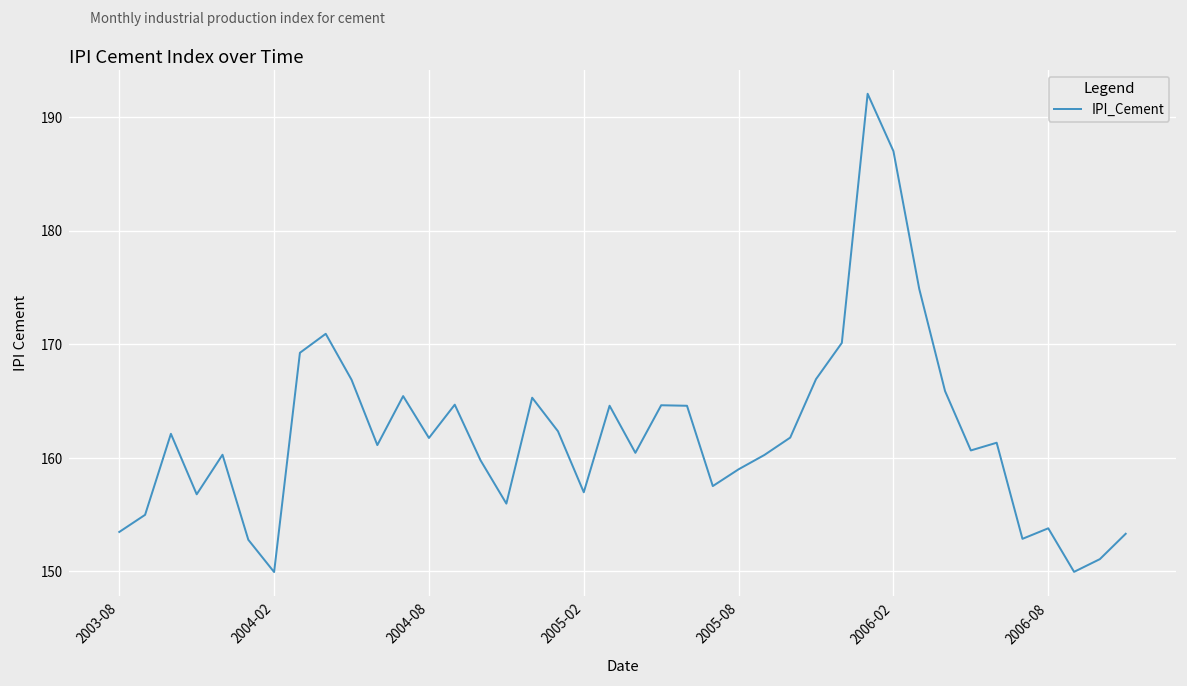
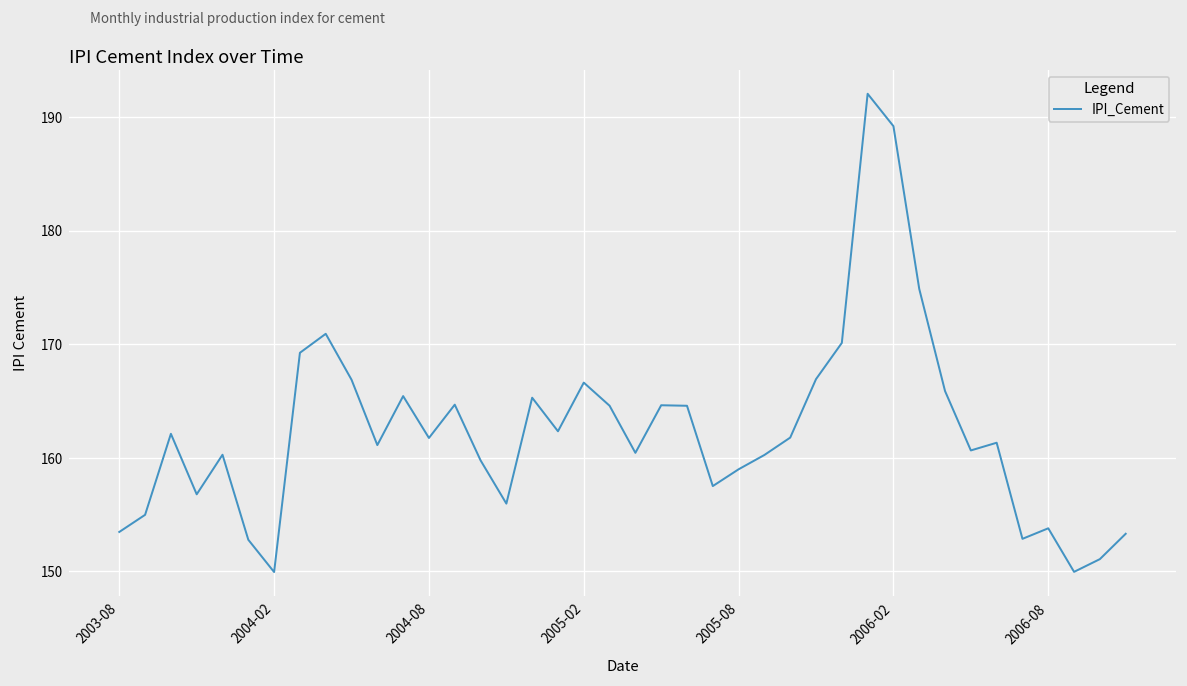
2005-02: 157 -> 167
2006-02: 187 -> 189
